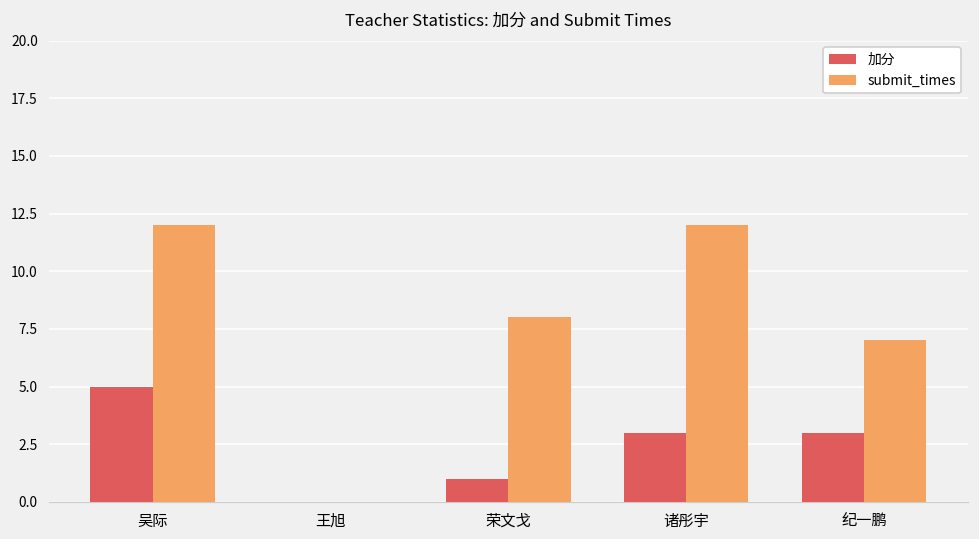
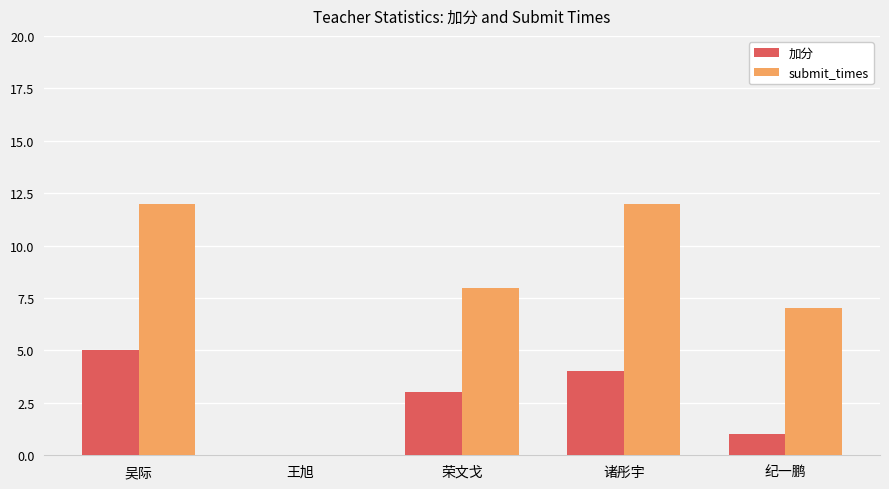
加分, 荣文戈: 1 -> 3
加分, 诸彤宇: 3 -> 4
加分, 纪一鹏: 3 -> 1
